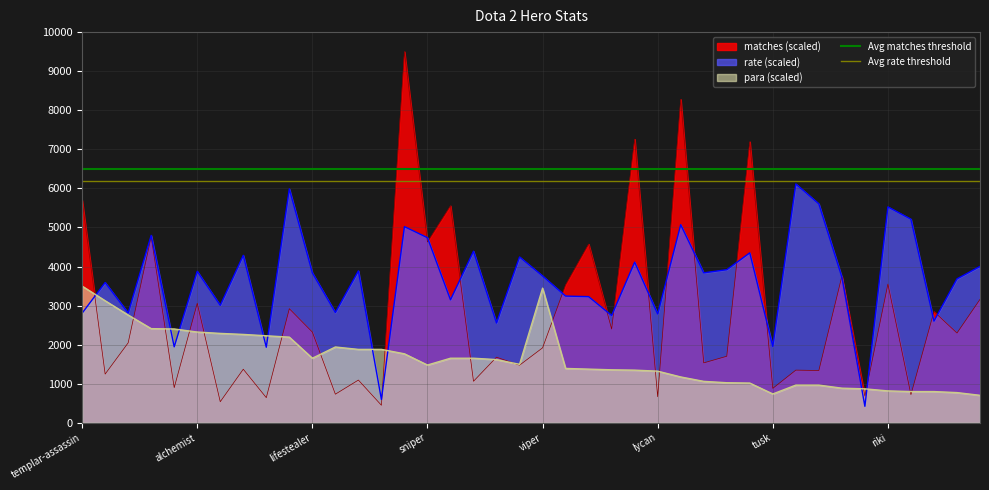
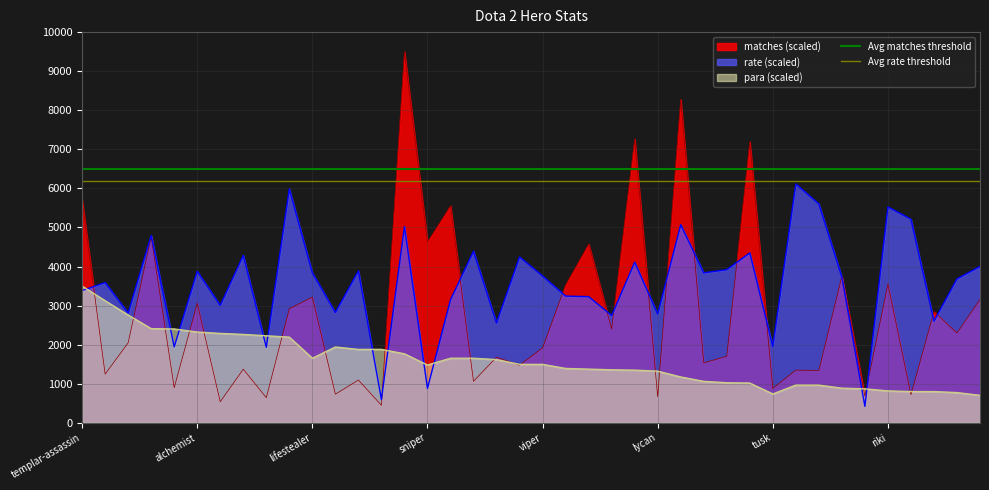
rate (scaled), templar-assassin: 2800 -> 3400
matches (scaled), lifestealer: 2300 -> 3200
rate (scaled), sniper: 4700 -> 900
para (scaled), viper: 3400 -> 1500
